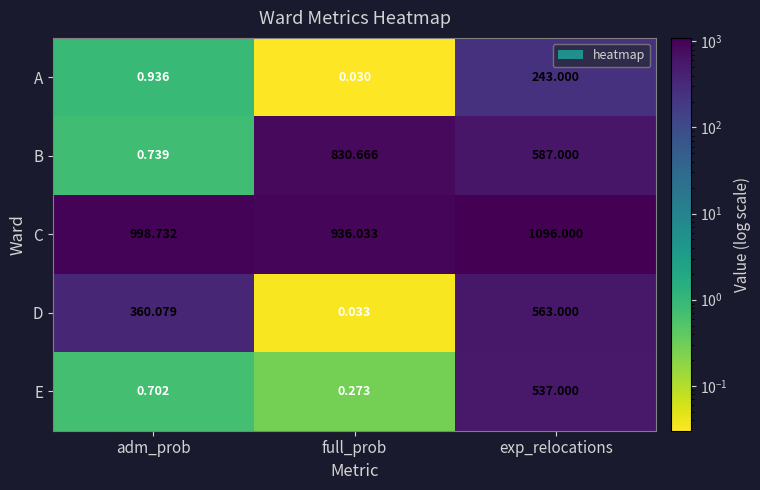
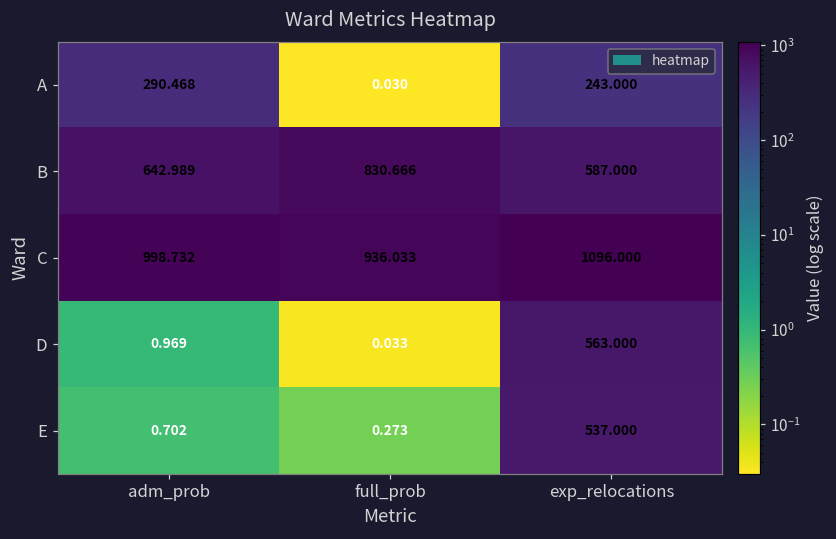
A, adm_prob: 0.936 -> 290.468
B, adm_prob: 0.739 -> 642.989
D, adm_prob: 360.079 -> 0.969
